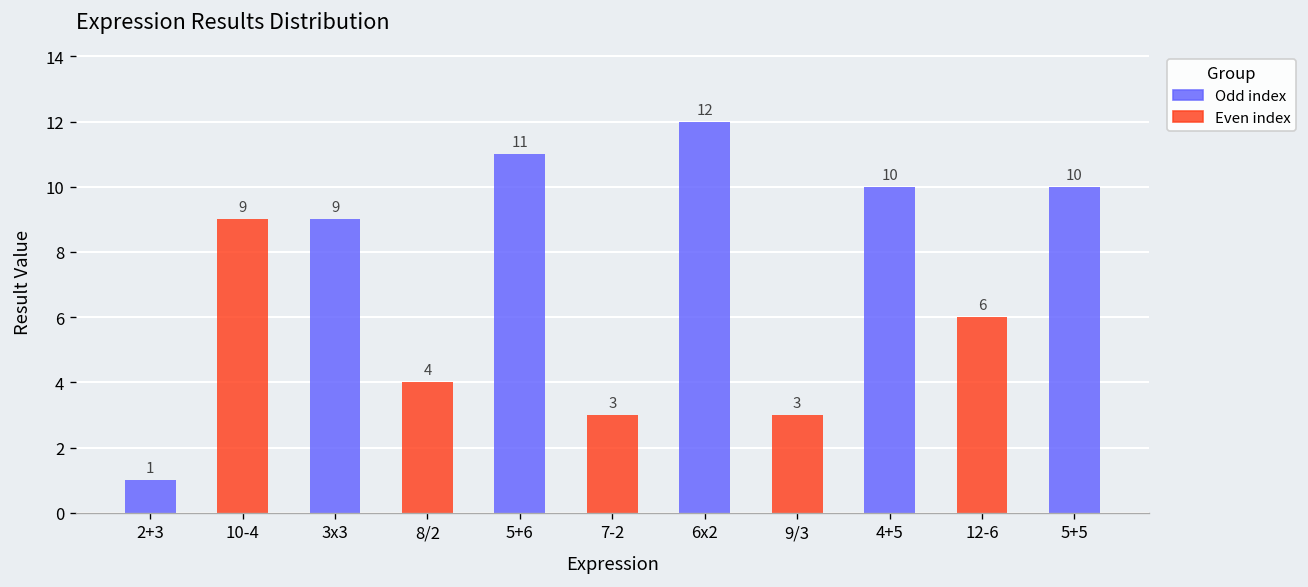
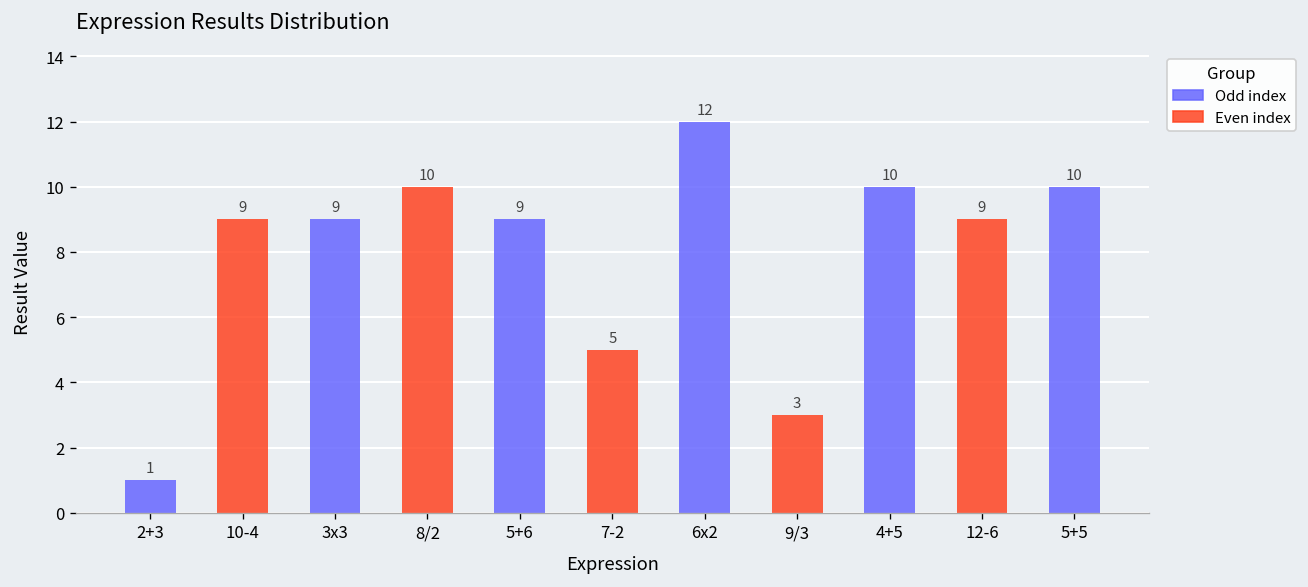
8/2: 4 -> 10
5+6: 11 -> 9
7-2: 3 -> 5
12-6: 6 -> 9
